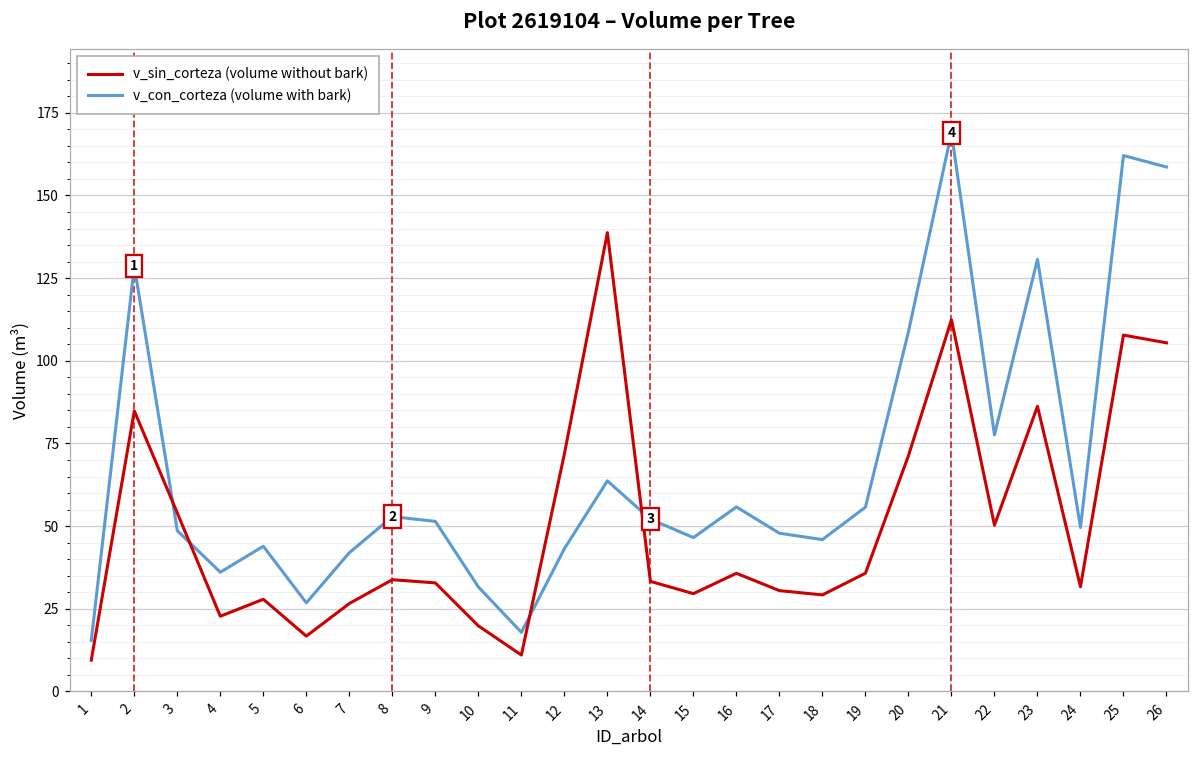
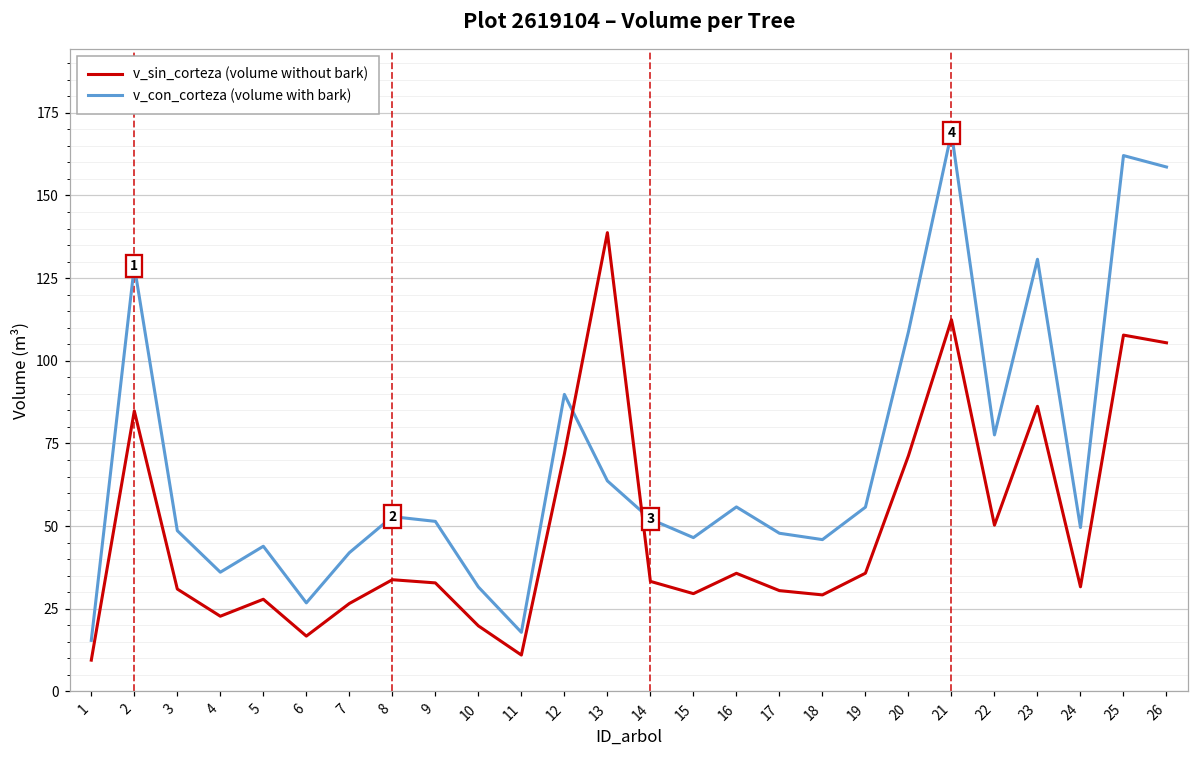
v_sin_corteza (volume without bark), 3: 54 -> 31
v_con_corteza (volume with bark), 12: 43 -> 90
